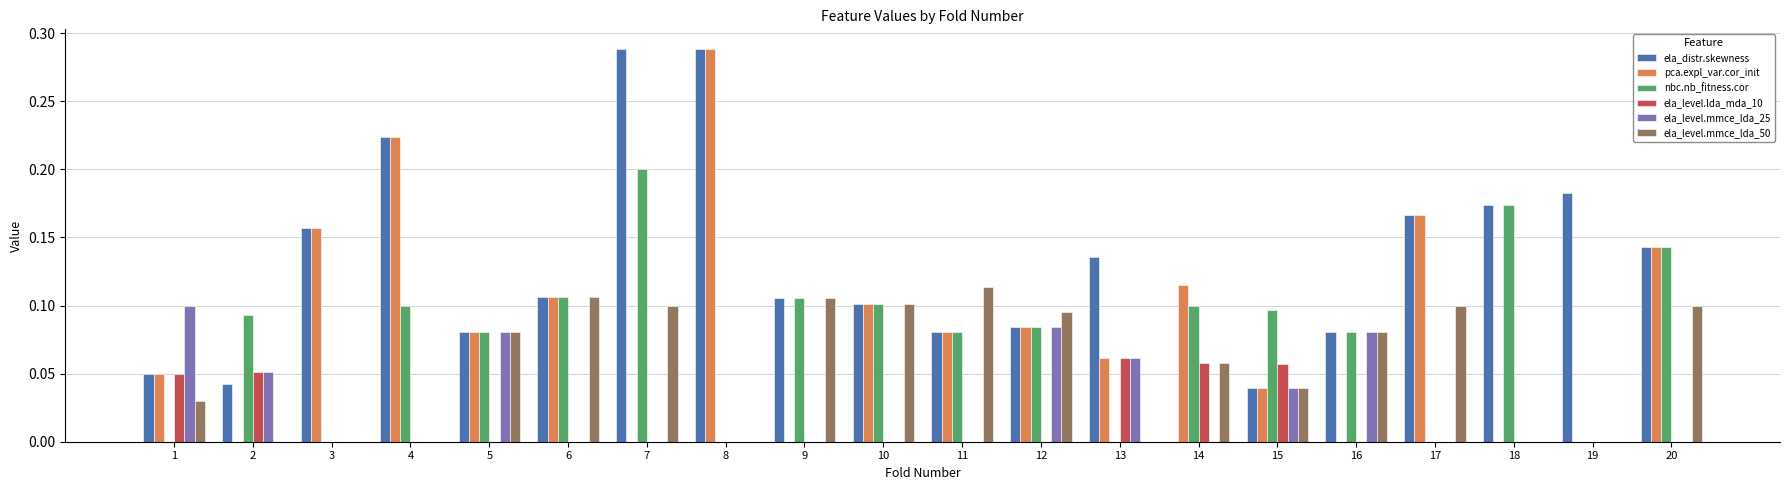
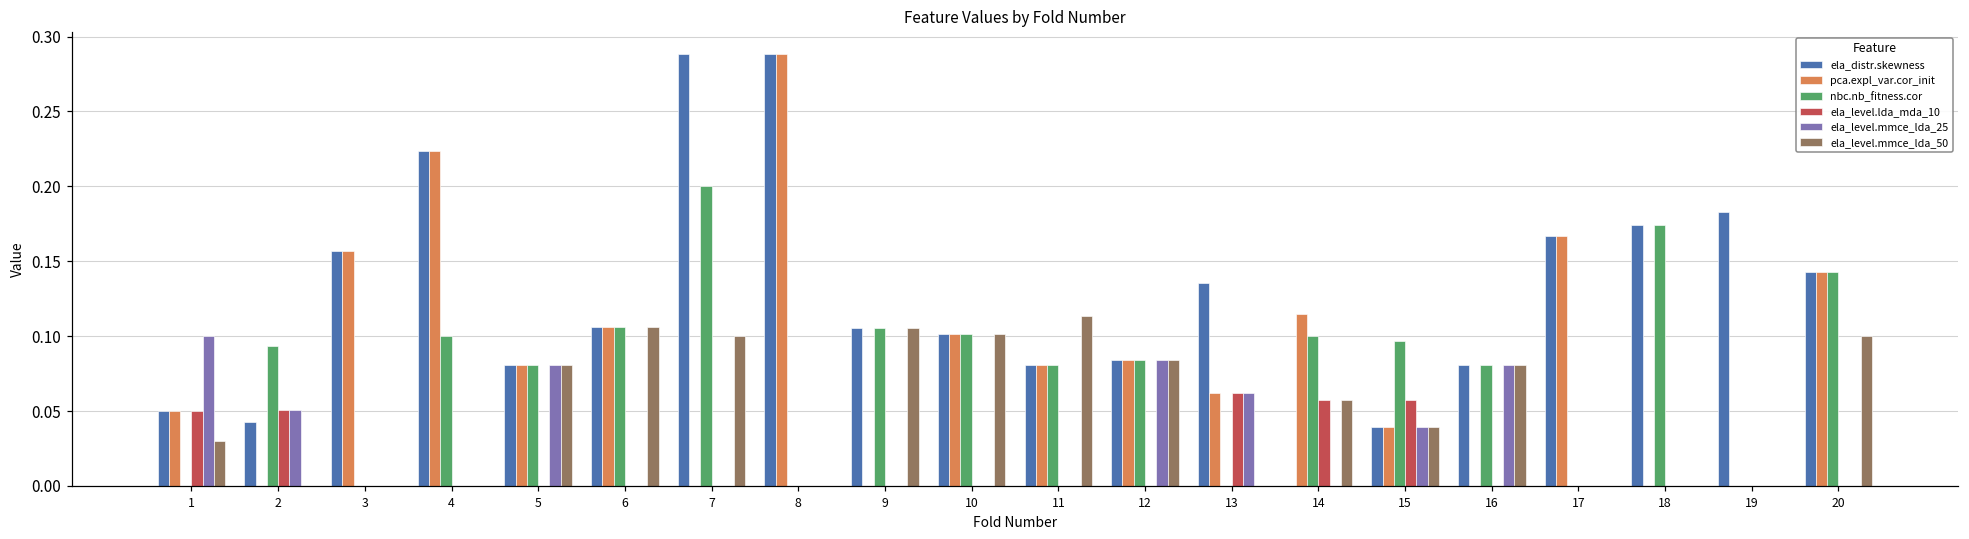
ela_level.mmce_lda_50, 12: 0.095 -> 0.084
ela_level.mmce_lda_50, 17: 0.1 -> 0.0
